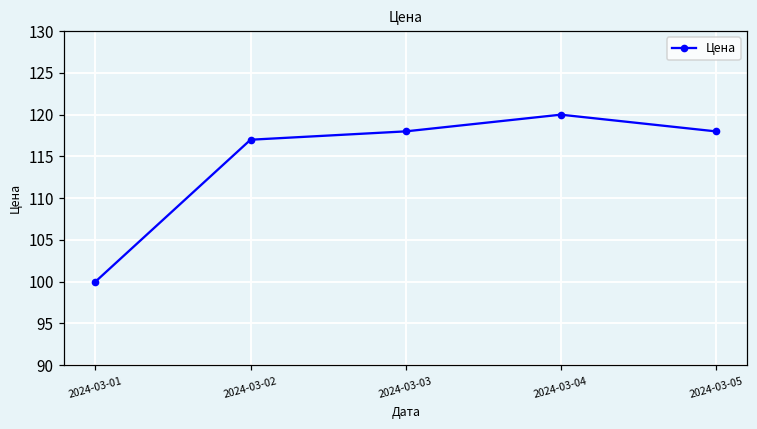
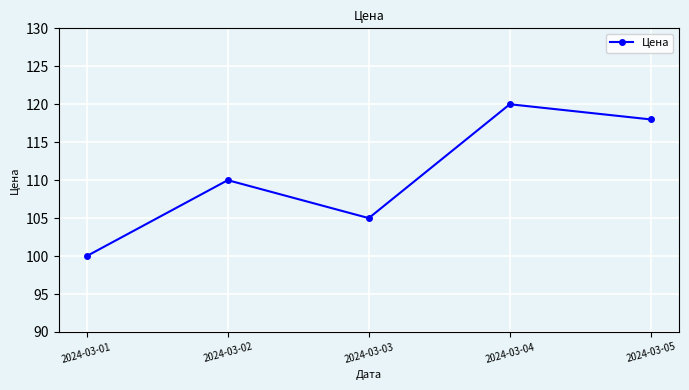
2024-03-02: 117 -> 110
2024-03-03: 118 -> 105
